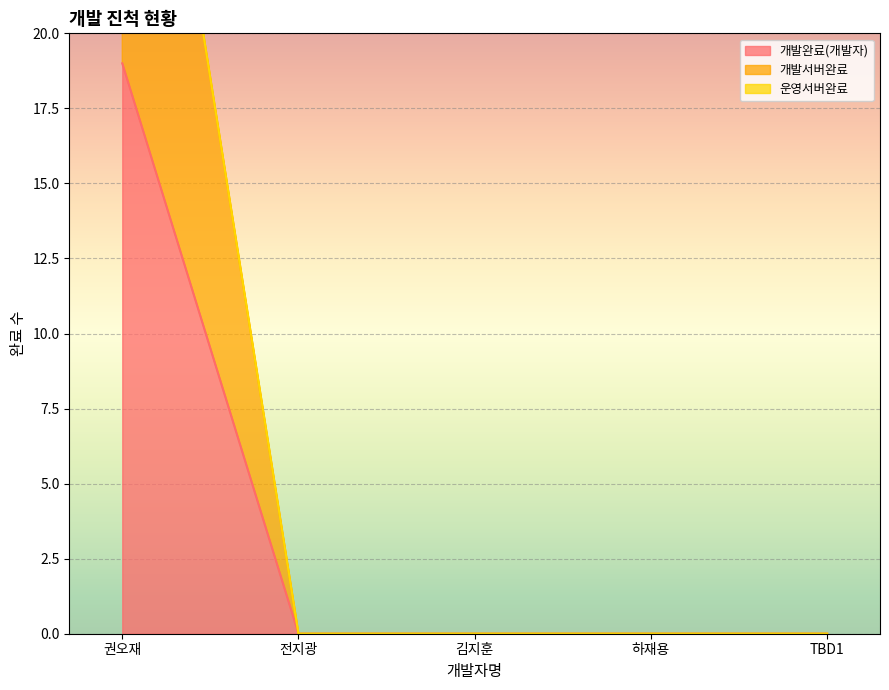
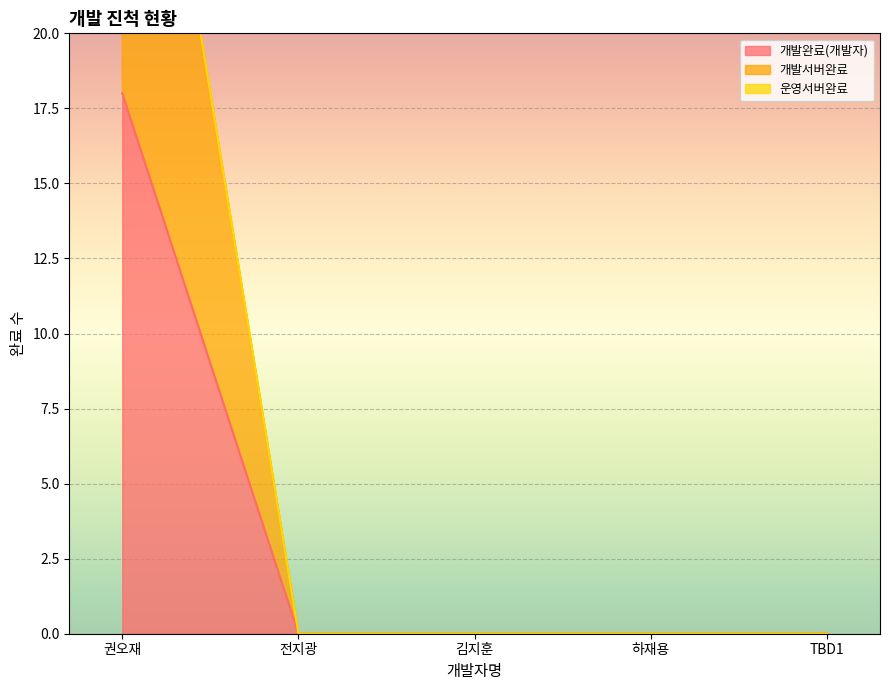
개발완료(개발자), 권오재: 19 -> 18
